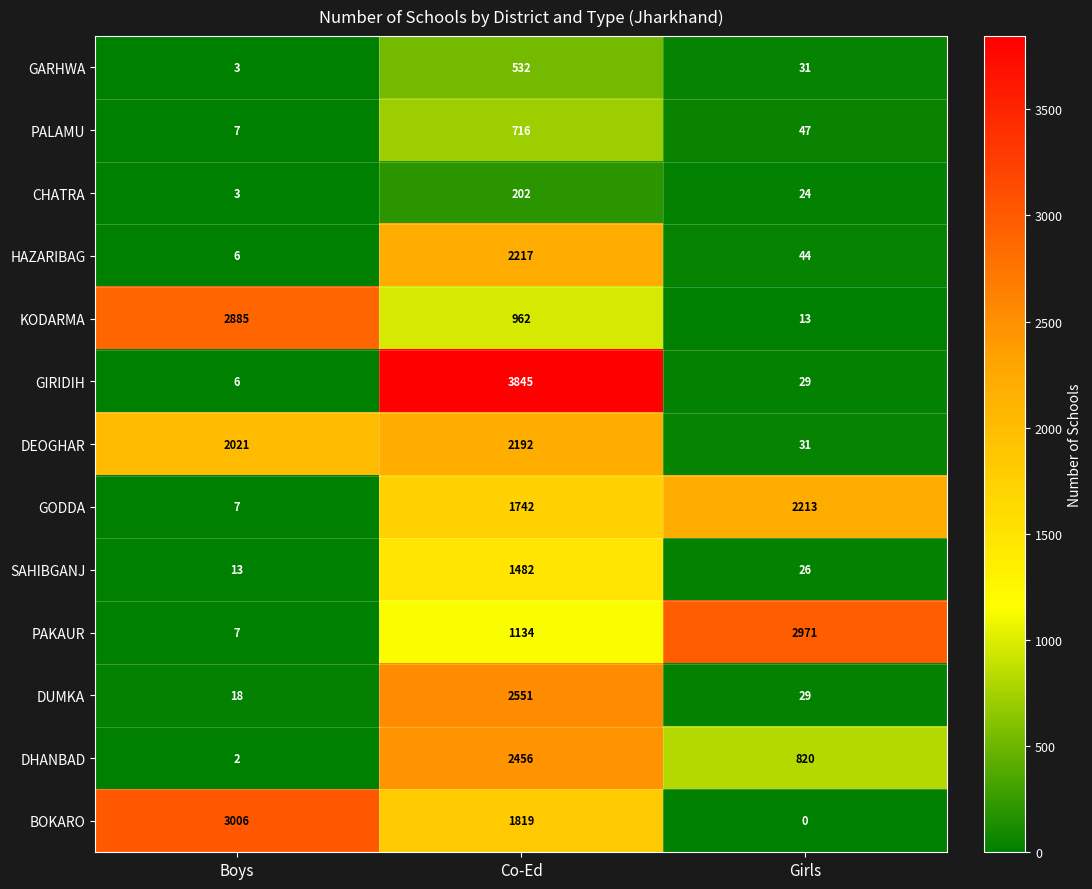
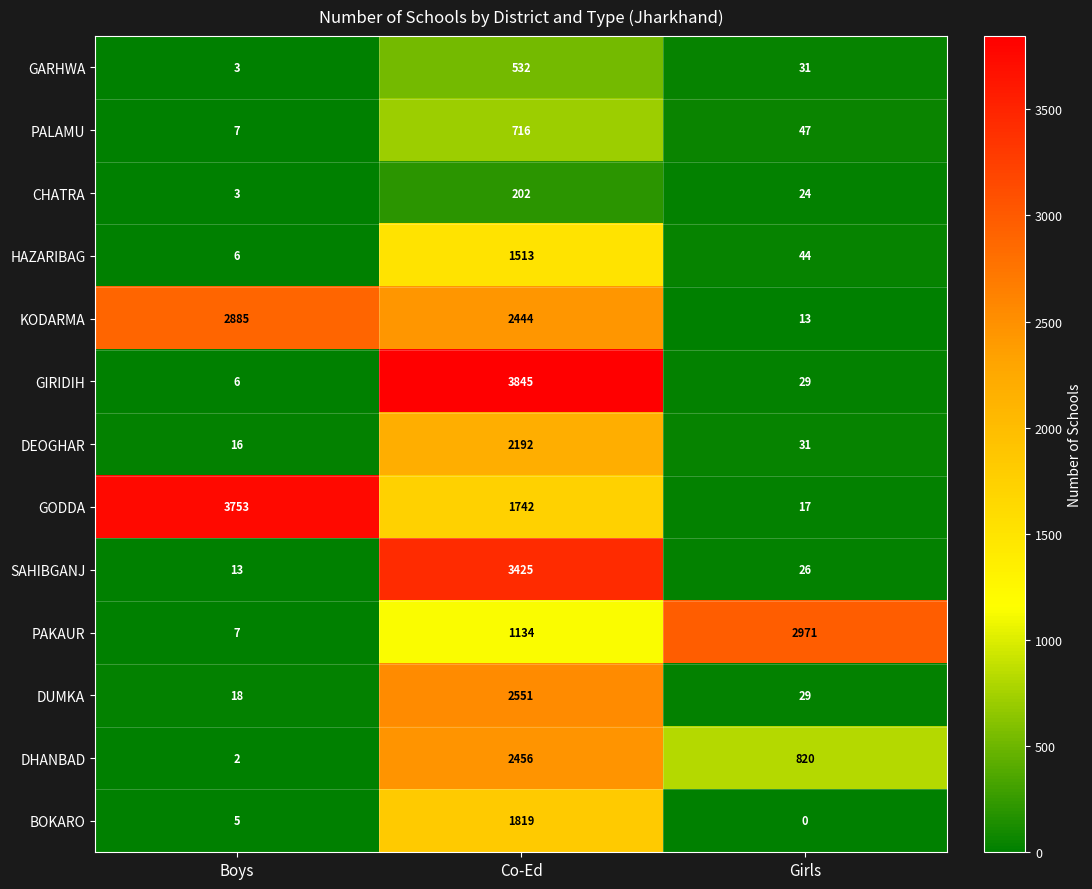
HAZARIBAG, Co-Ed: 2217 -> 1513
KODARMA, Co-Ed: 962 -> 2444
DEOGHAR, Boys: 2021 -> 16
GODDA, Boys: 7 -> 3753
GODDA, Girls: 2213 -> 17
SAHIBGANJ, Co-Ed: 1482 -> 3425
BOKARO, Boys: 3006 -> 5
